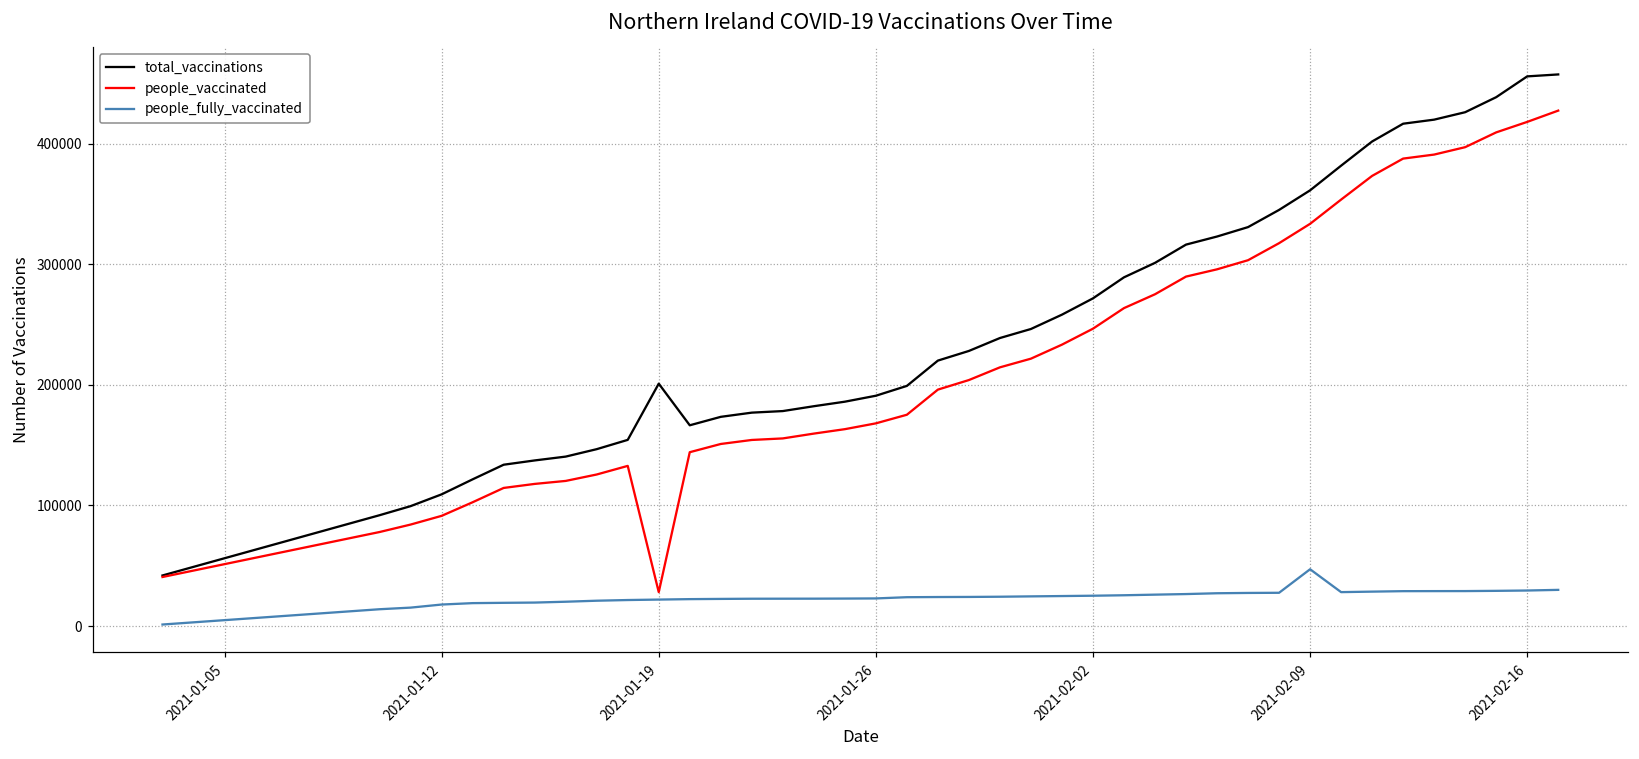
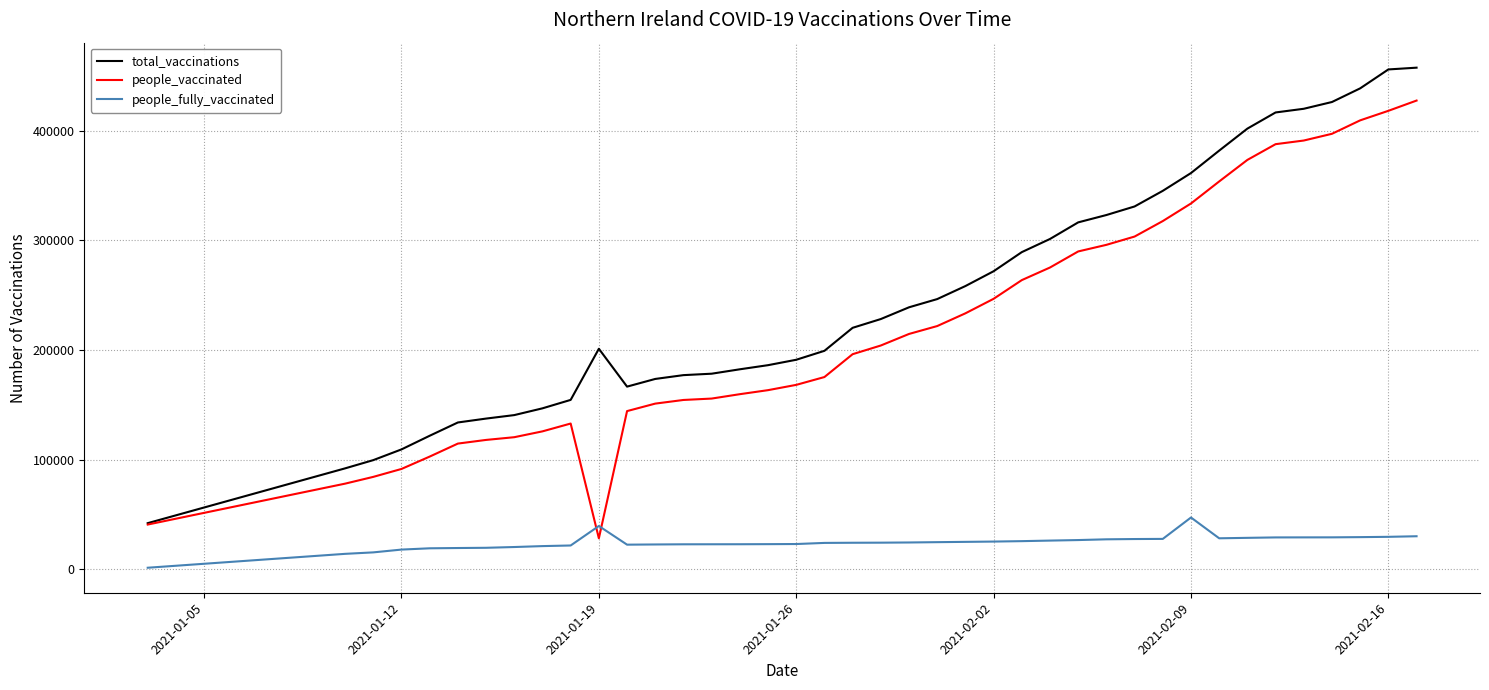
people_fully_vaccinated, 2021-01-19: 22000 -> 39000
